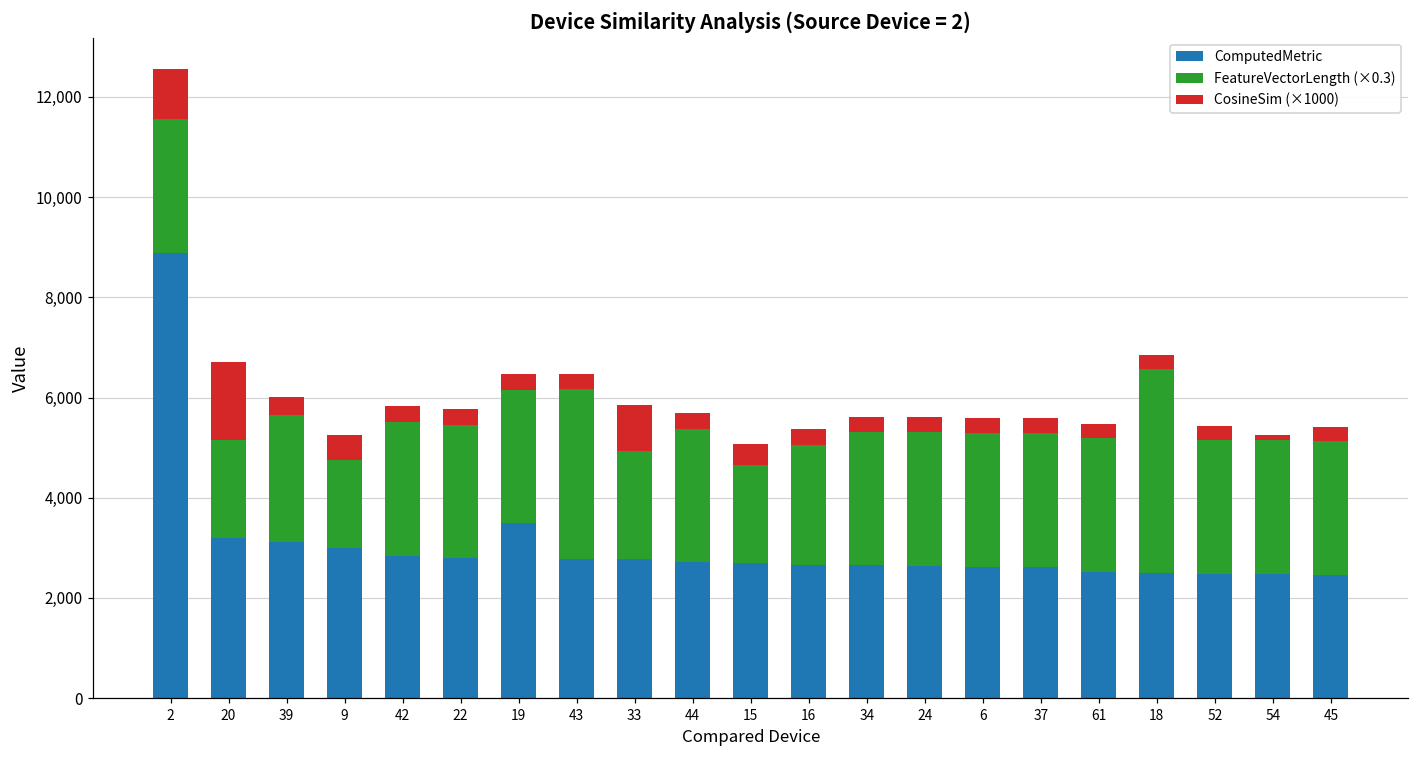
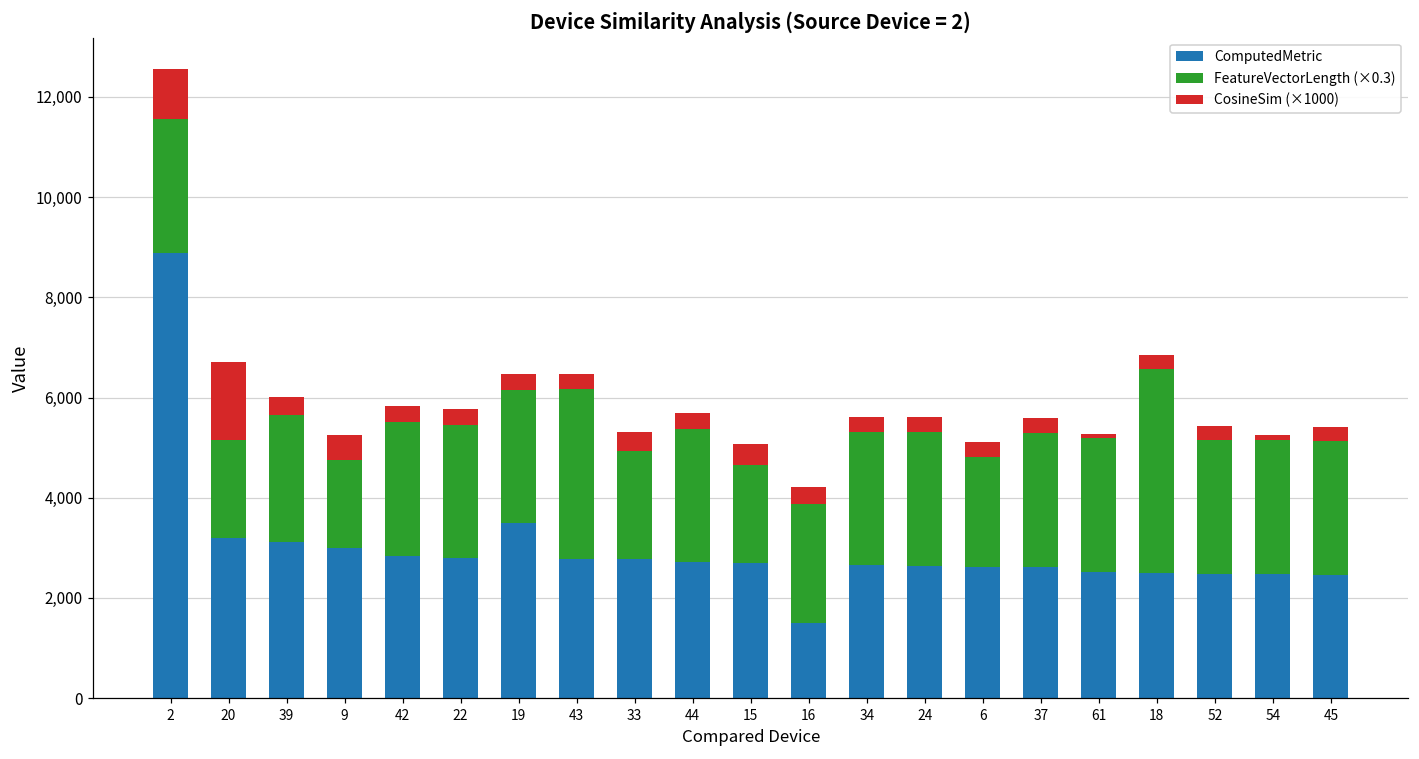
CosineSim (×1000), 33: 900 -> 400
ComputedMetric, 16: 2,700 -> 1,500
FeatureVectorLength (×0.3), 6: 2,700 -> 2,200
CosineSim (×1000), 61: 300 -> 100
